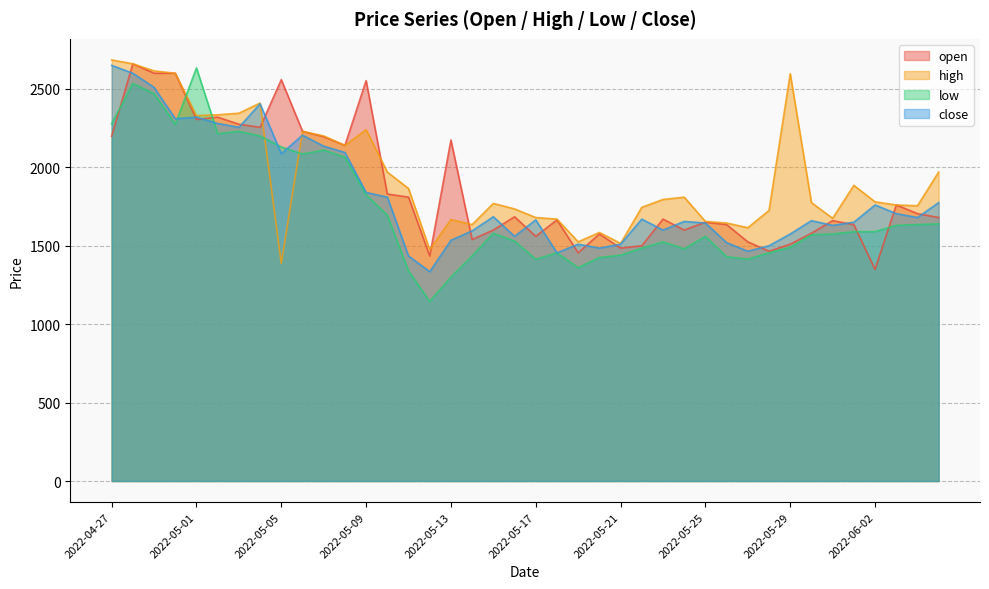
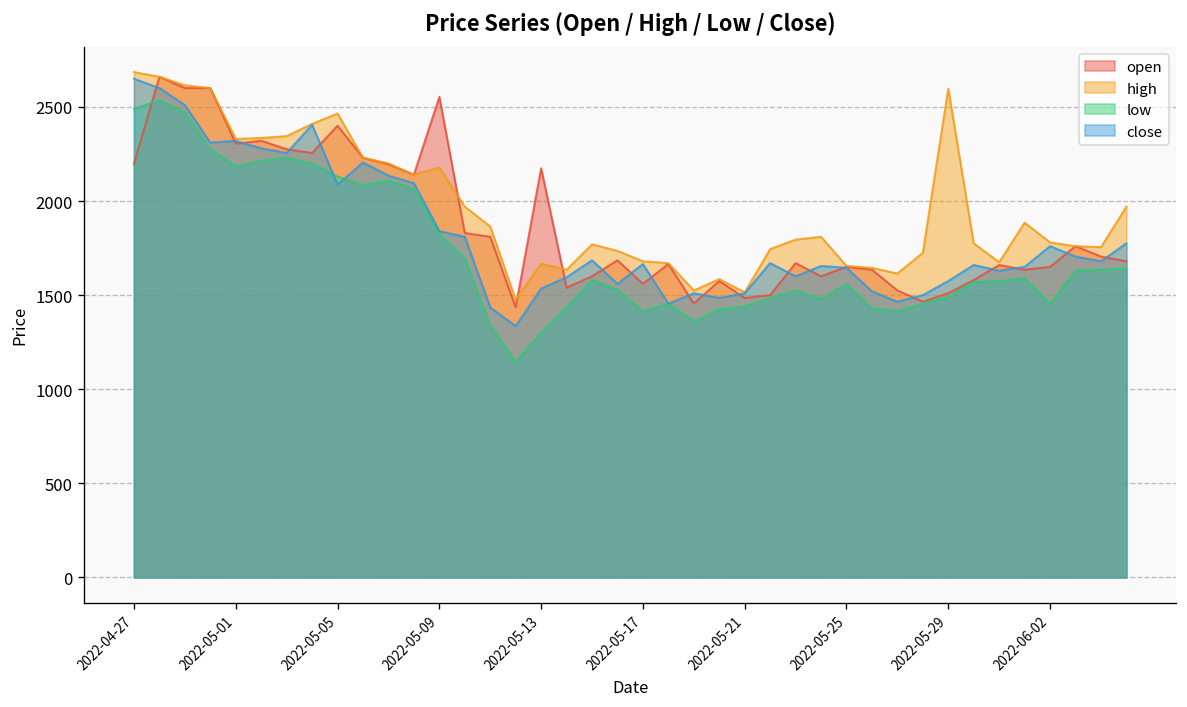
low, 2022-04-27: 2280 -> 2490
low, 2022-05-01: 2630 -> 2190
open, 2022-05-05: 2560 -> 2400
high, 2022-05-05: 1390 -> 2470
high, 2022-05-09: 2240 -> 2180
open, 2022-06-02: 1350 -> 1650
low, 2022-06-02: 1590 -> 1460
